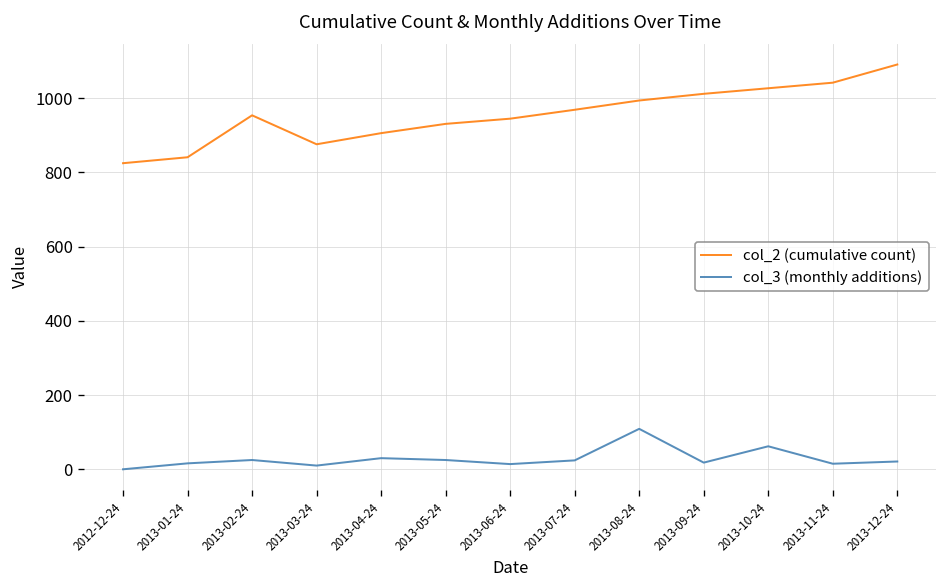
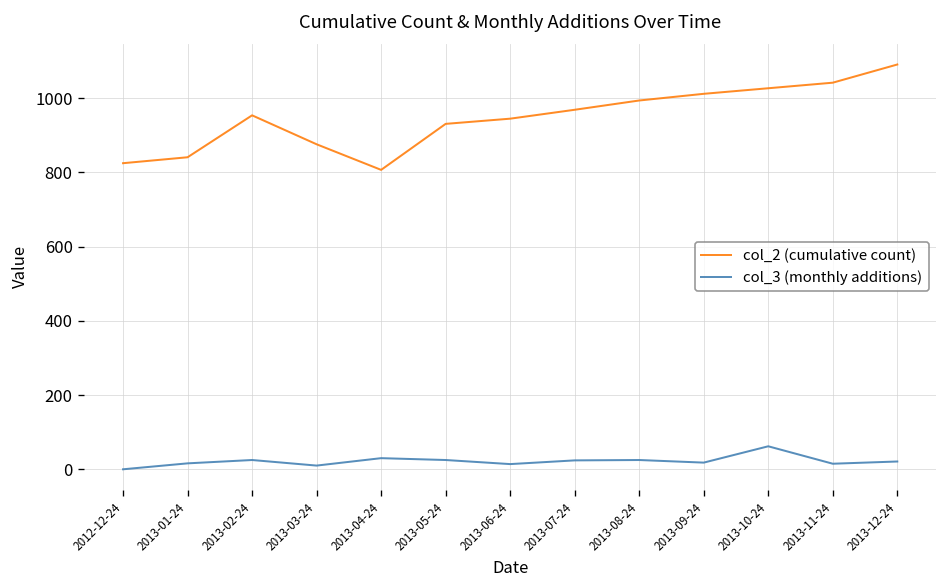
col_2 (cumulative count), 2013-04-24: 910 -> 810
col_3 (monthly additions), 2013-08-24: 110 -> 30
